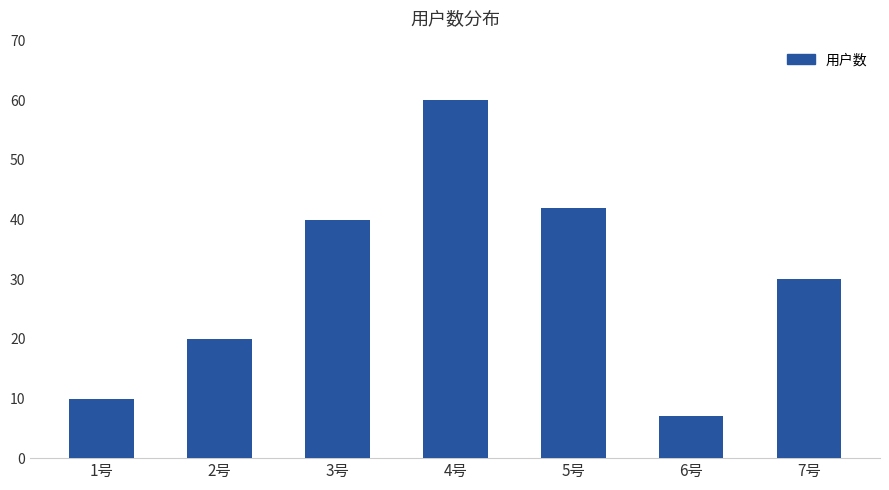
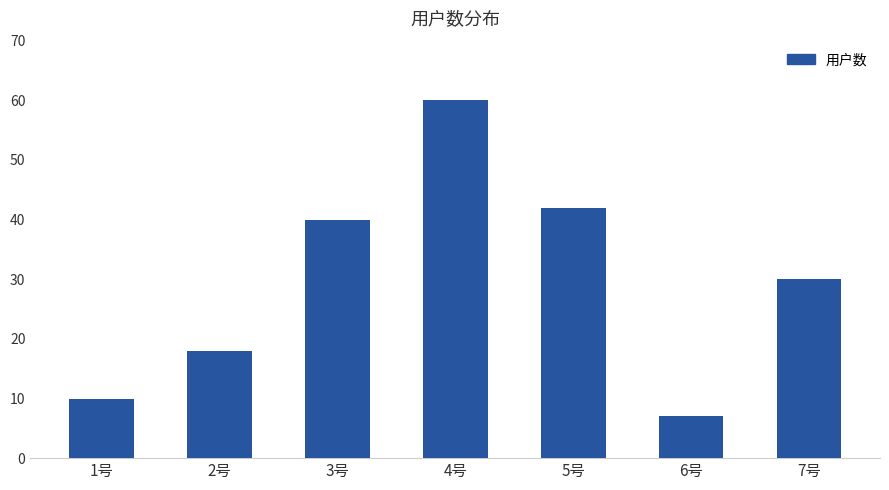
2号: 20 -> 18
